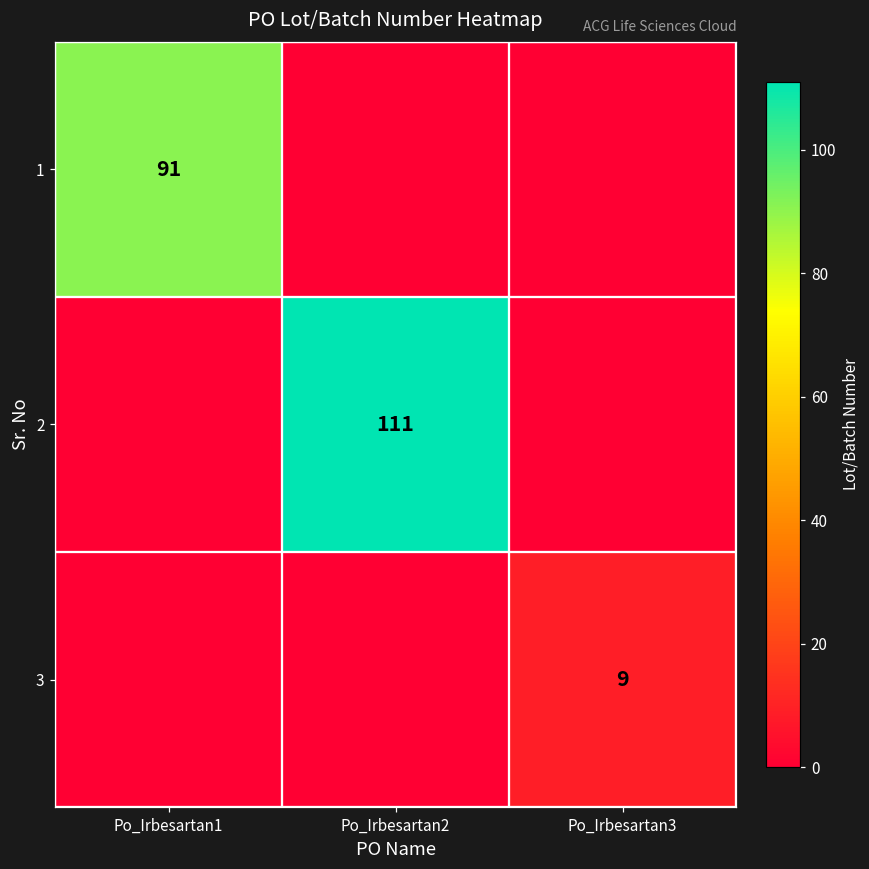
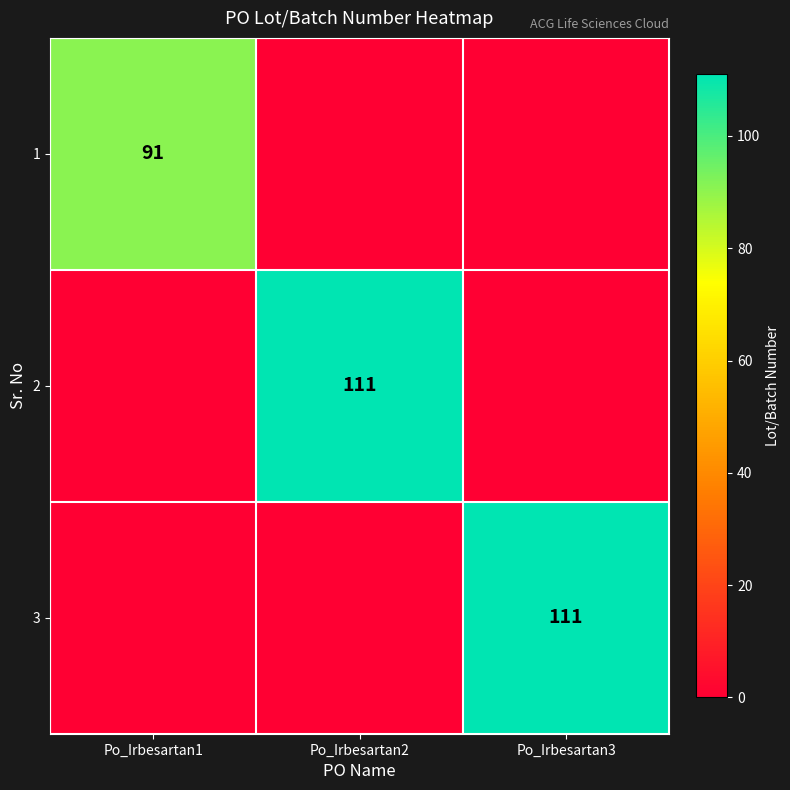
3, Po_Irbesartan3: 9 -> 111
